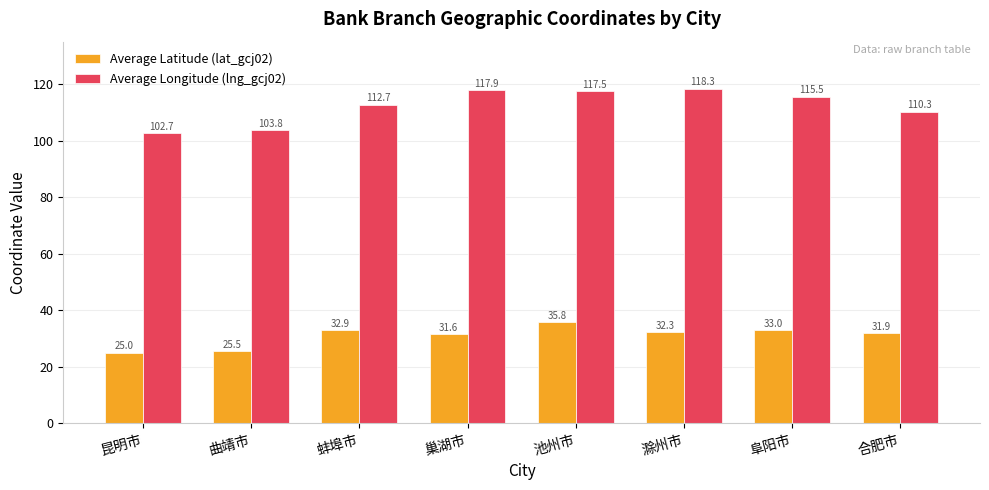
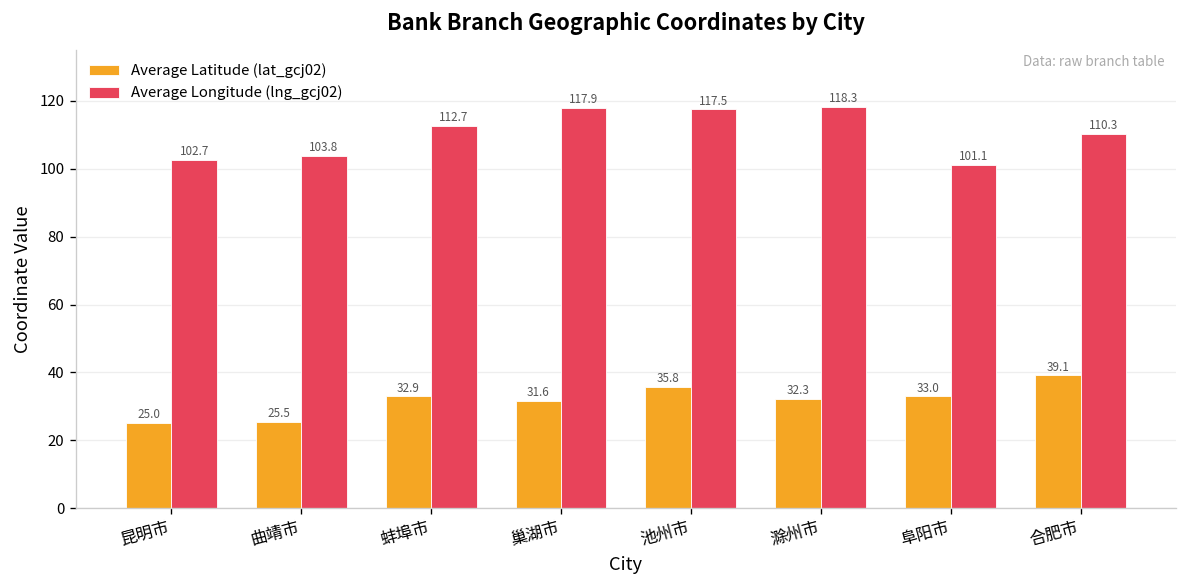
Average Longitude (lng_gcj02), 阜阳市: 115.5 -> 101.1
Average Latitude (lat_gcj02), 合肥市: 31.9 -> 39.1
